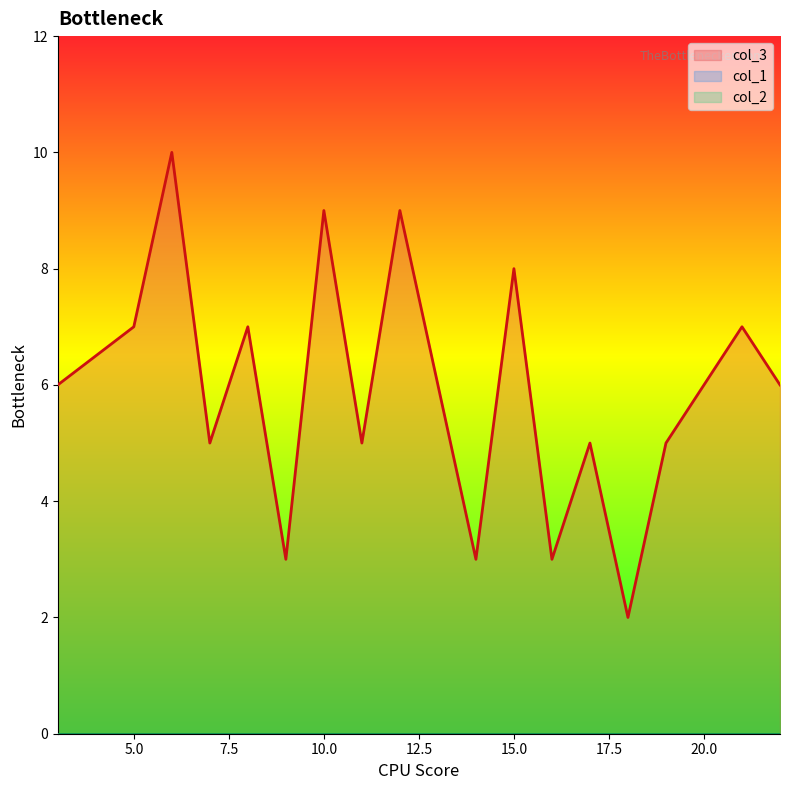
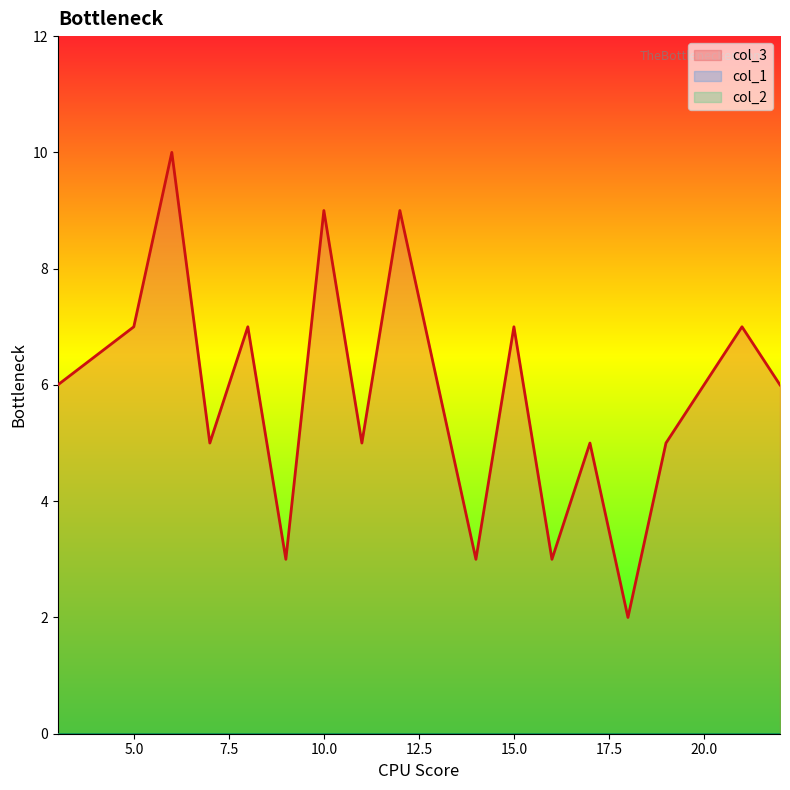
col_3, 15.0: 8 -> 7
